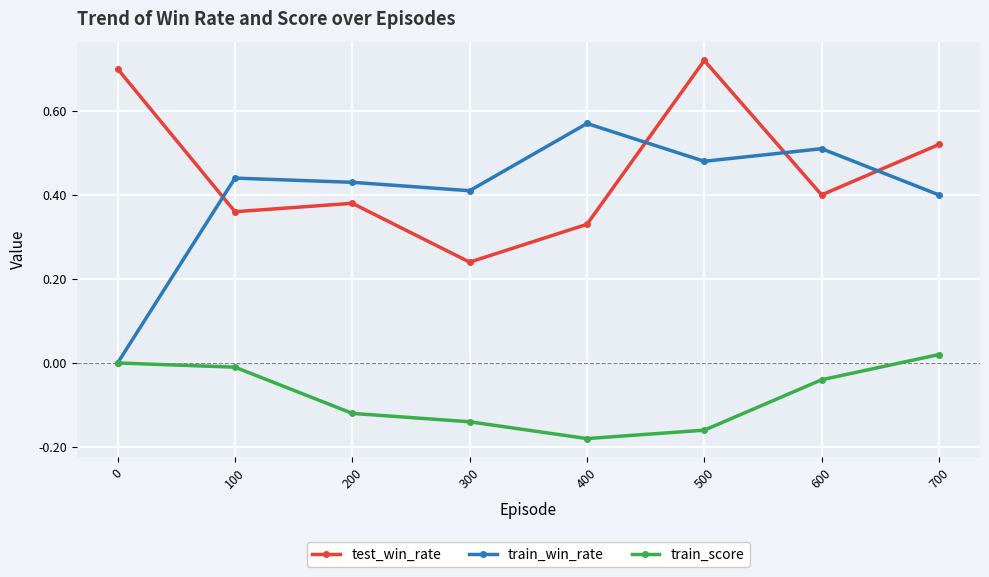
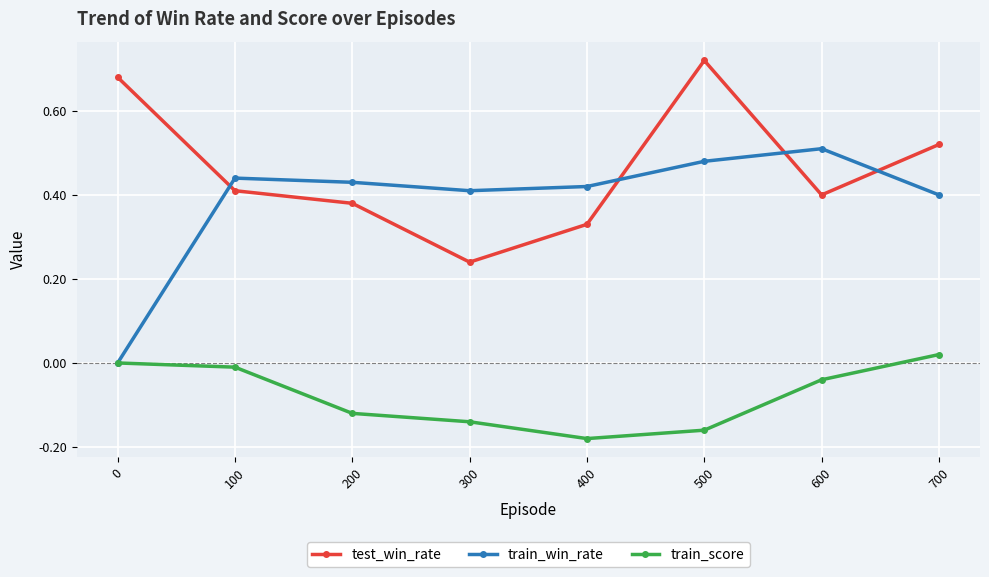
test_win_rate, 0: 0.70 -> 0.68
test_win_rate, 100: 0.36 -> 0.41
train_win_rate, 400: 0.57 -> 0.42
